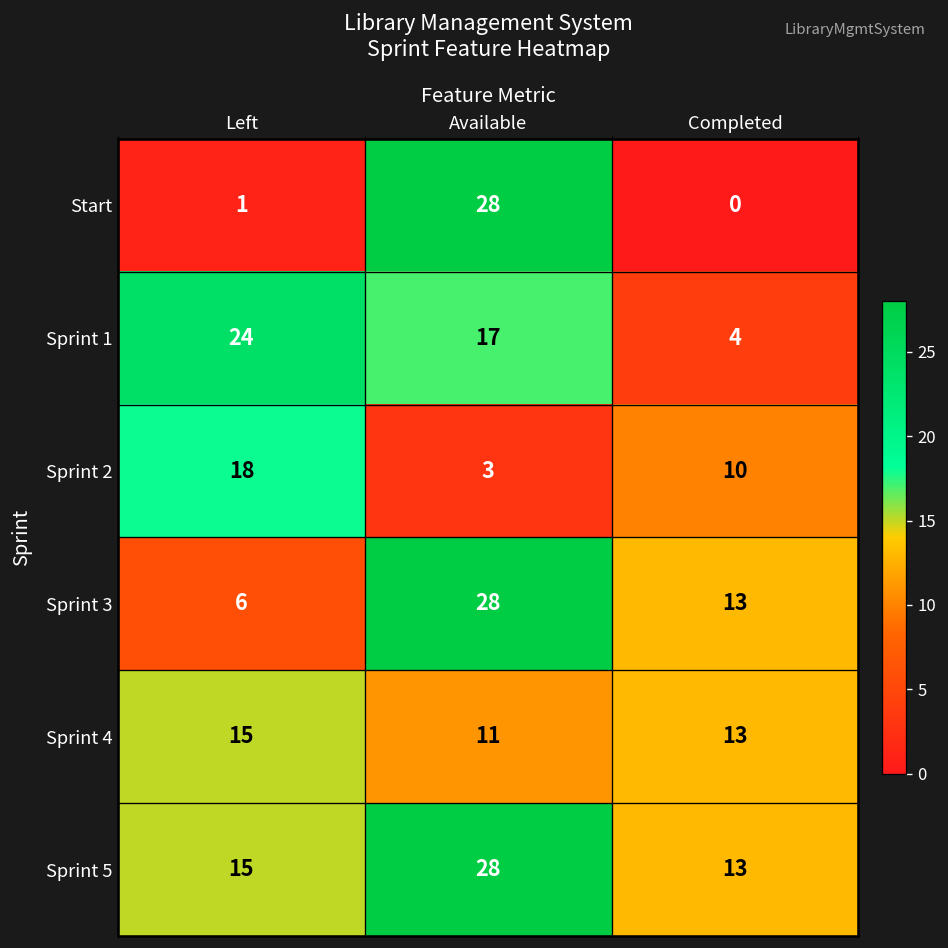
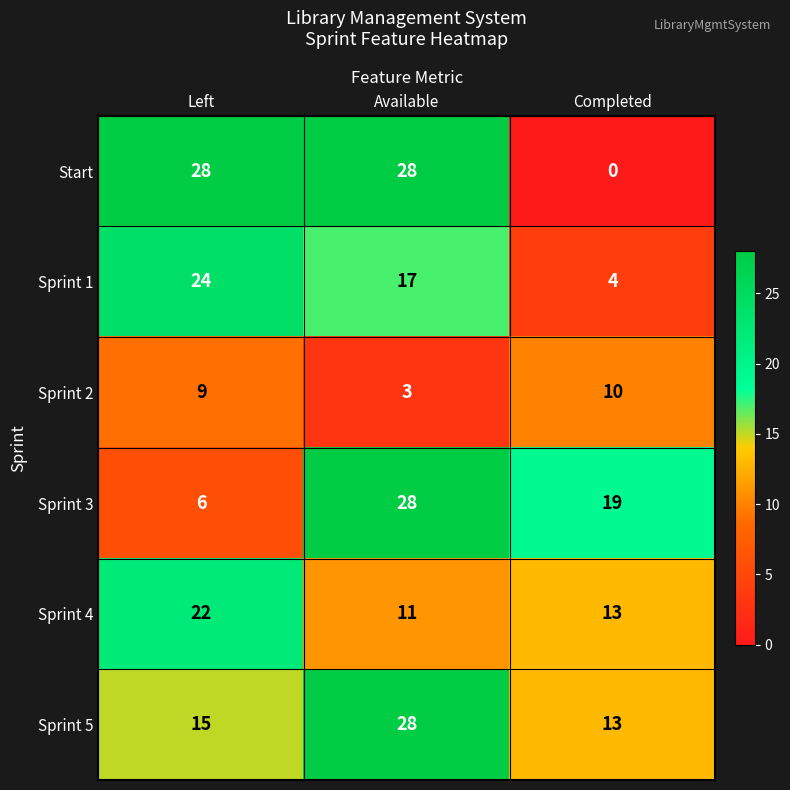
Start, Left: 1 -> 28
Sprint 2, Left: 18 -> 9
Sprint 3, Completed: 13 -> 19
Sprint 4, Left: 15 -> 22
